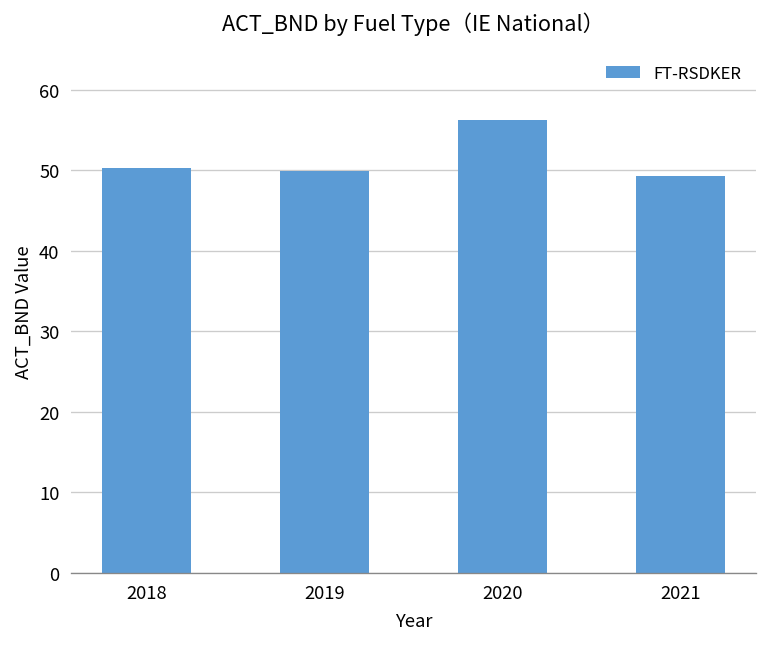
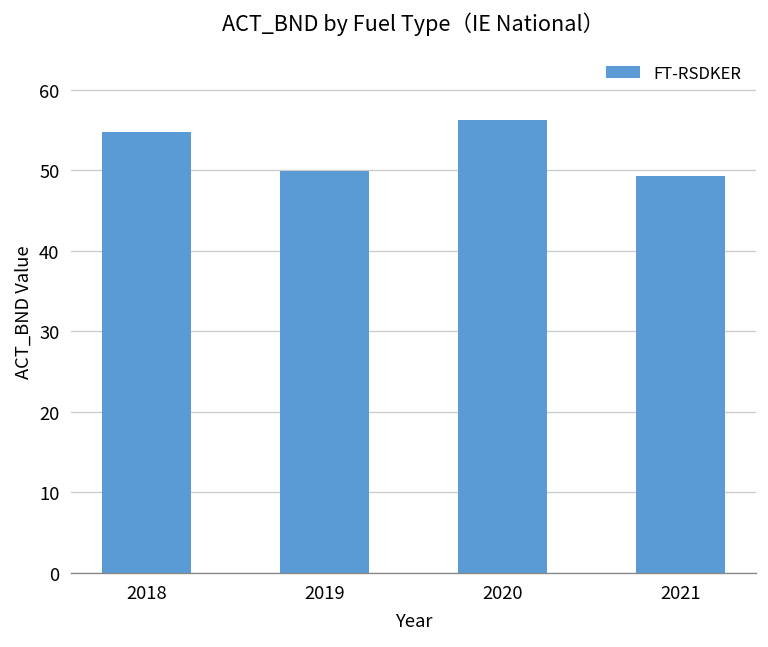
2018: 50 -> 55
